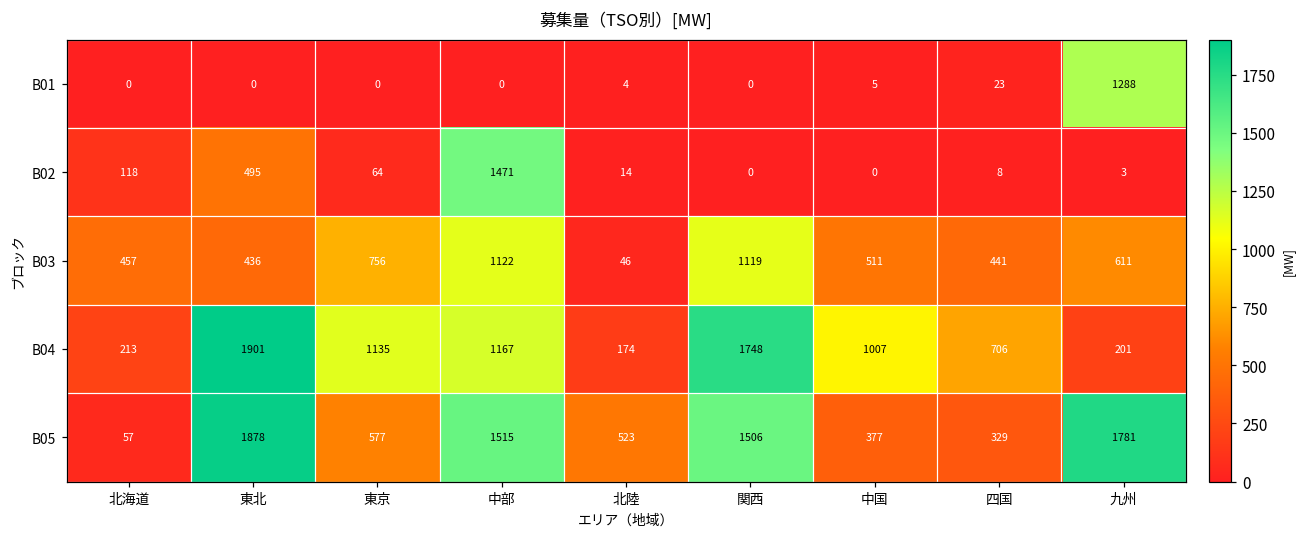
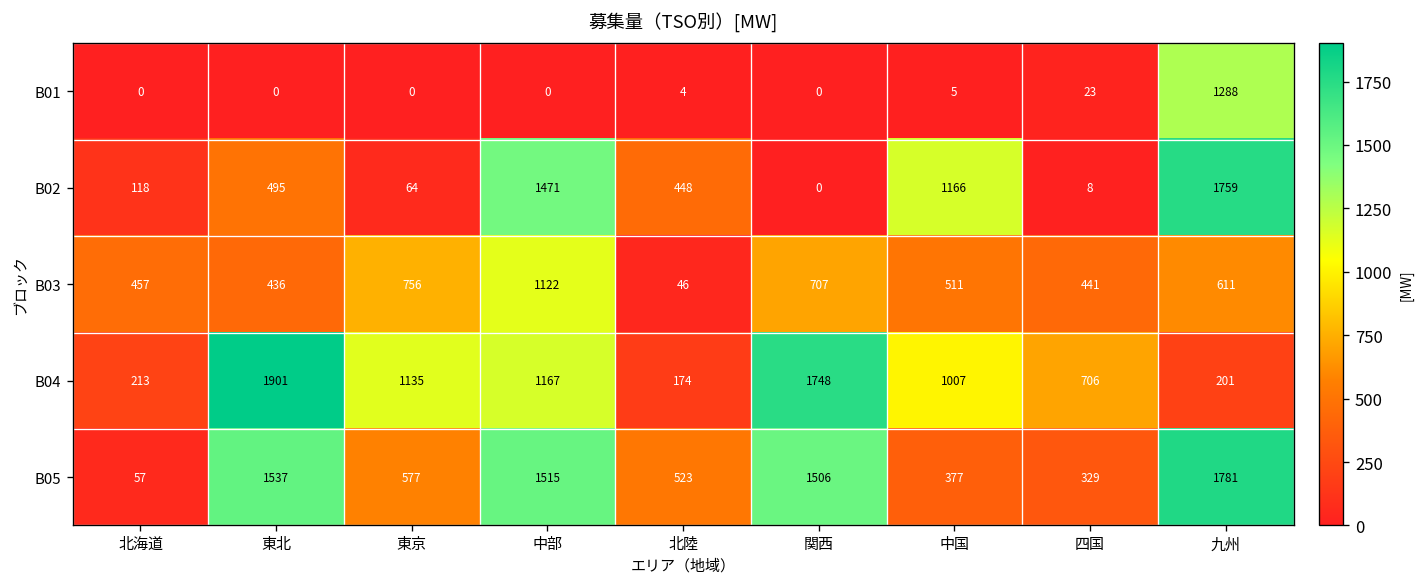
B02, 北陸: 14 -> 448
B02, 中国: 0 -> 1166
B02, 九州: 3 -> 1759
B03, 関西: 1119 -> 707
B05, 東北: 1878 -> 1537
